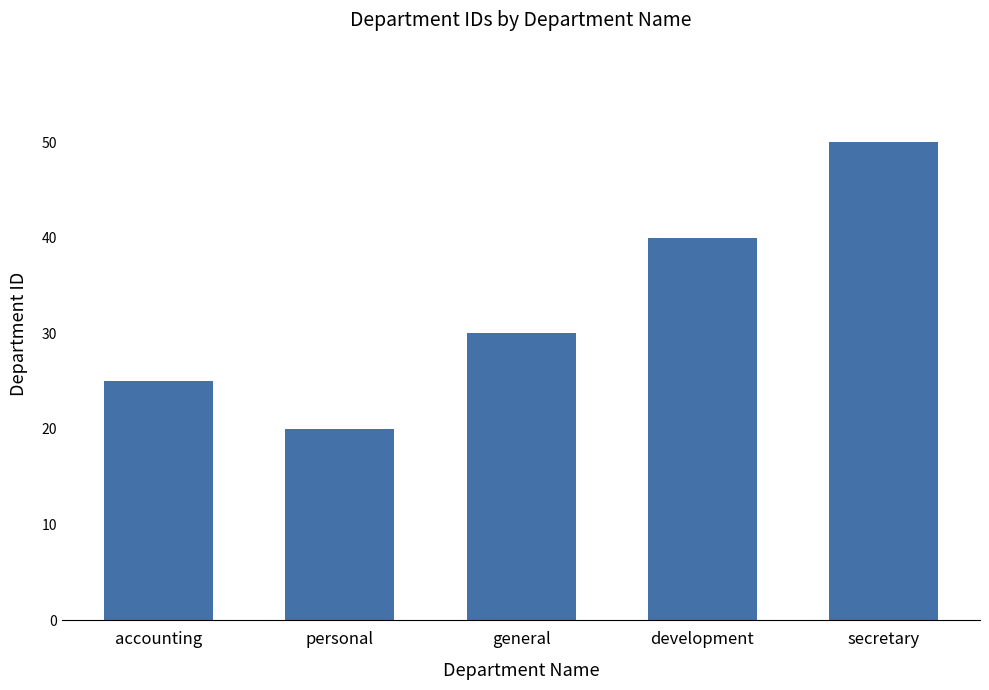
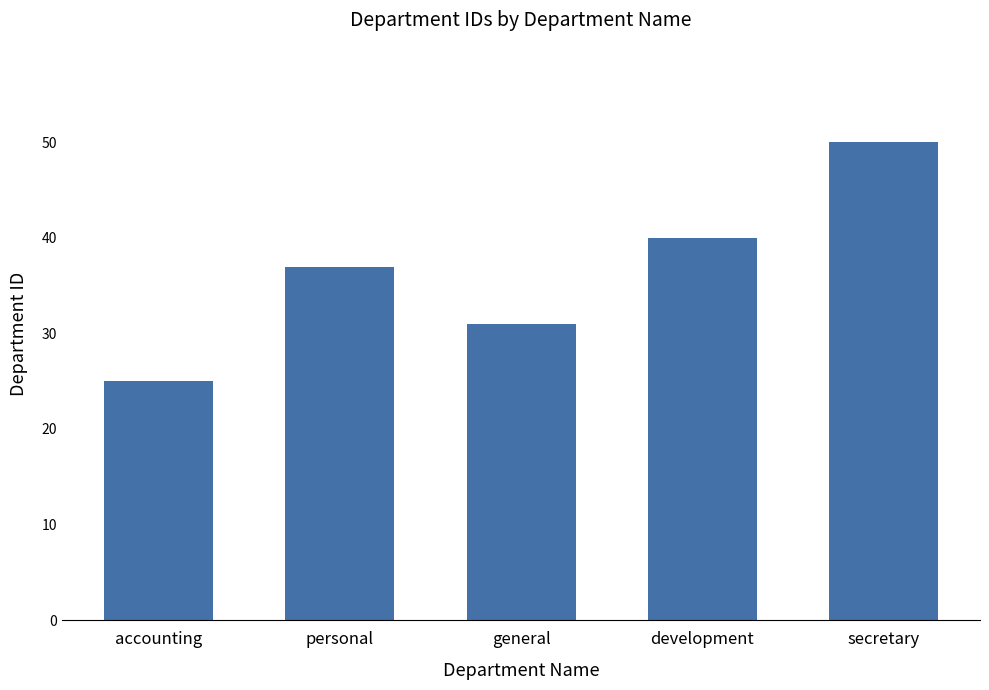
personal: 20 -> 37
general: 30 -> 31
